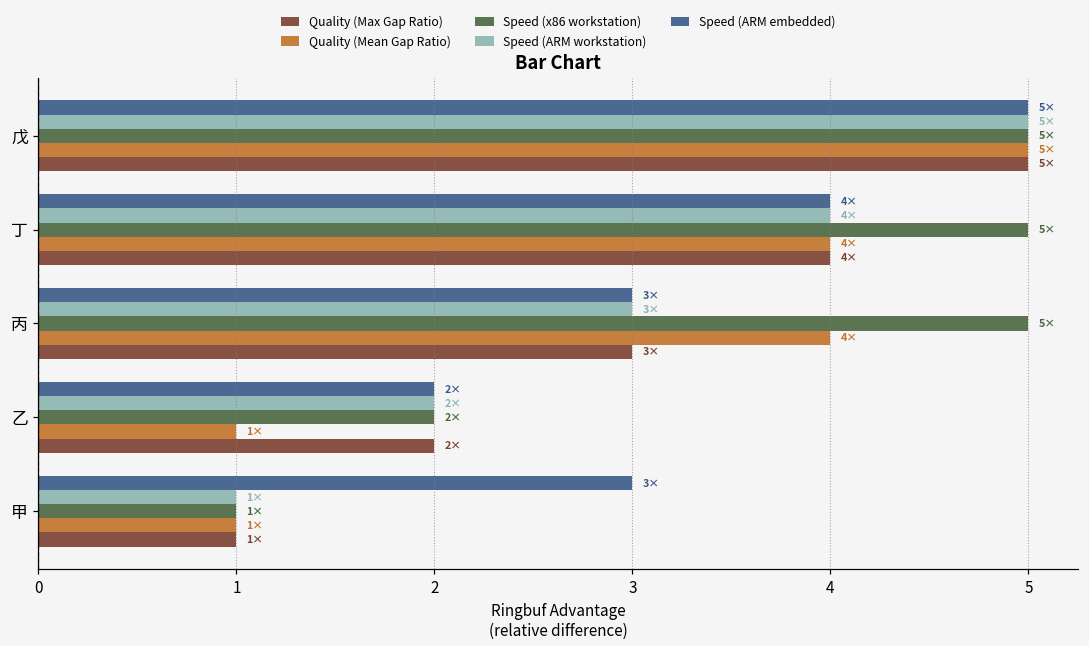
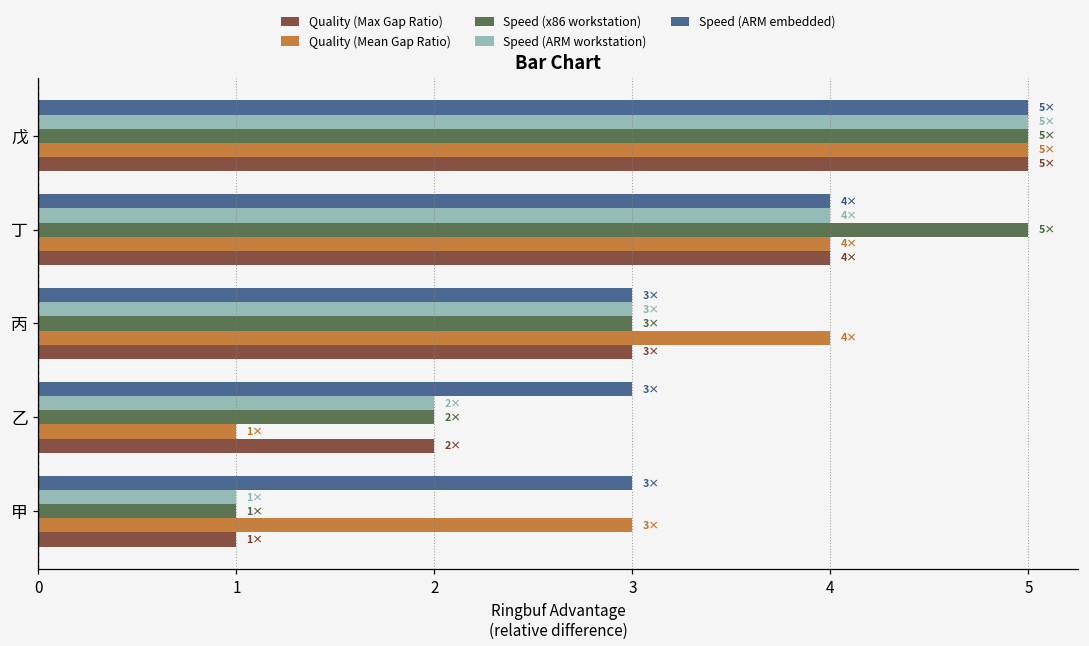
Speed (x86 workstation), 丙: 5× -> 3×
Speed (ARM embedded), 乙: 2× -> 3×
Quality (Mean Gap Ratio), 甲: 1× -> 3×
